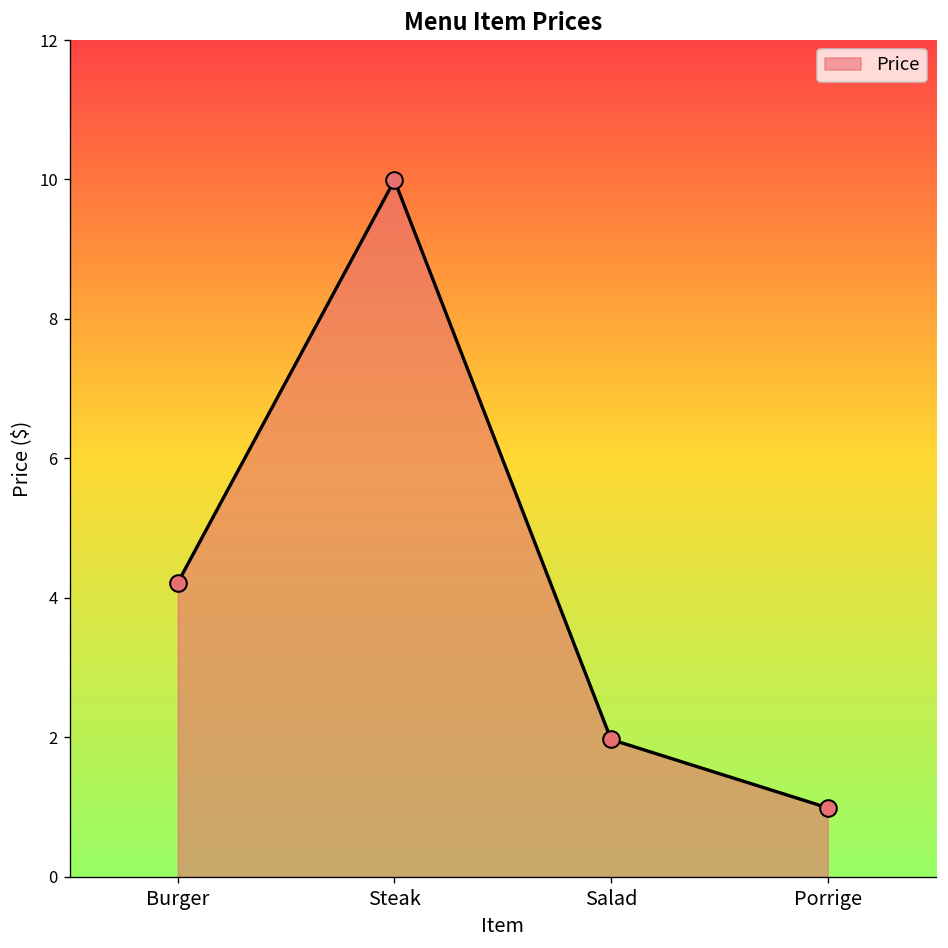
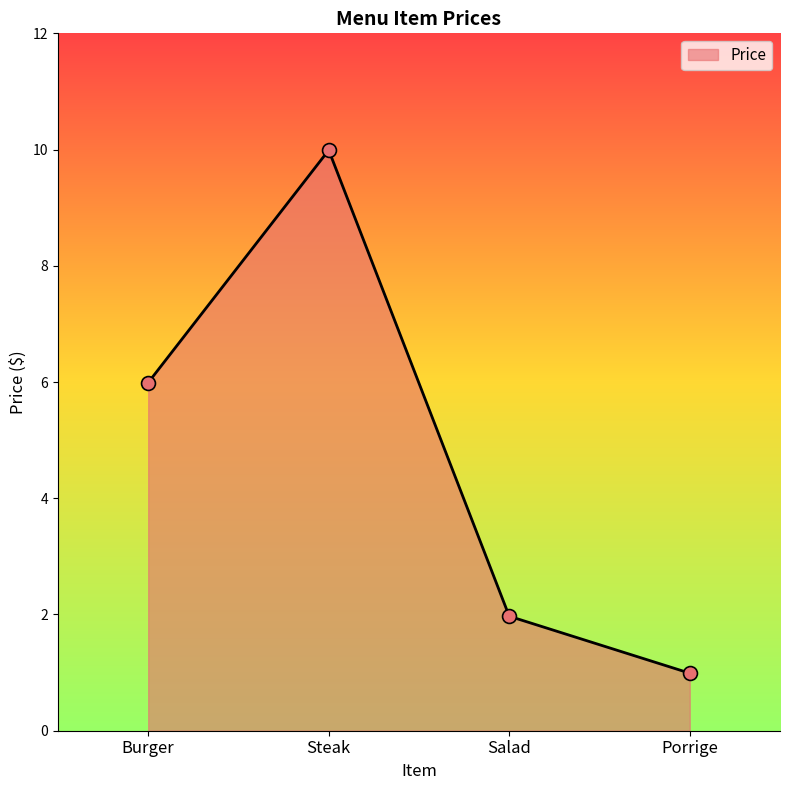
Burger: 4.2 -> 6.0
